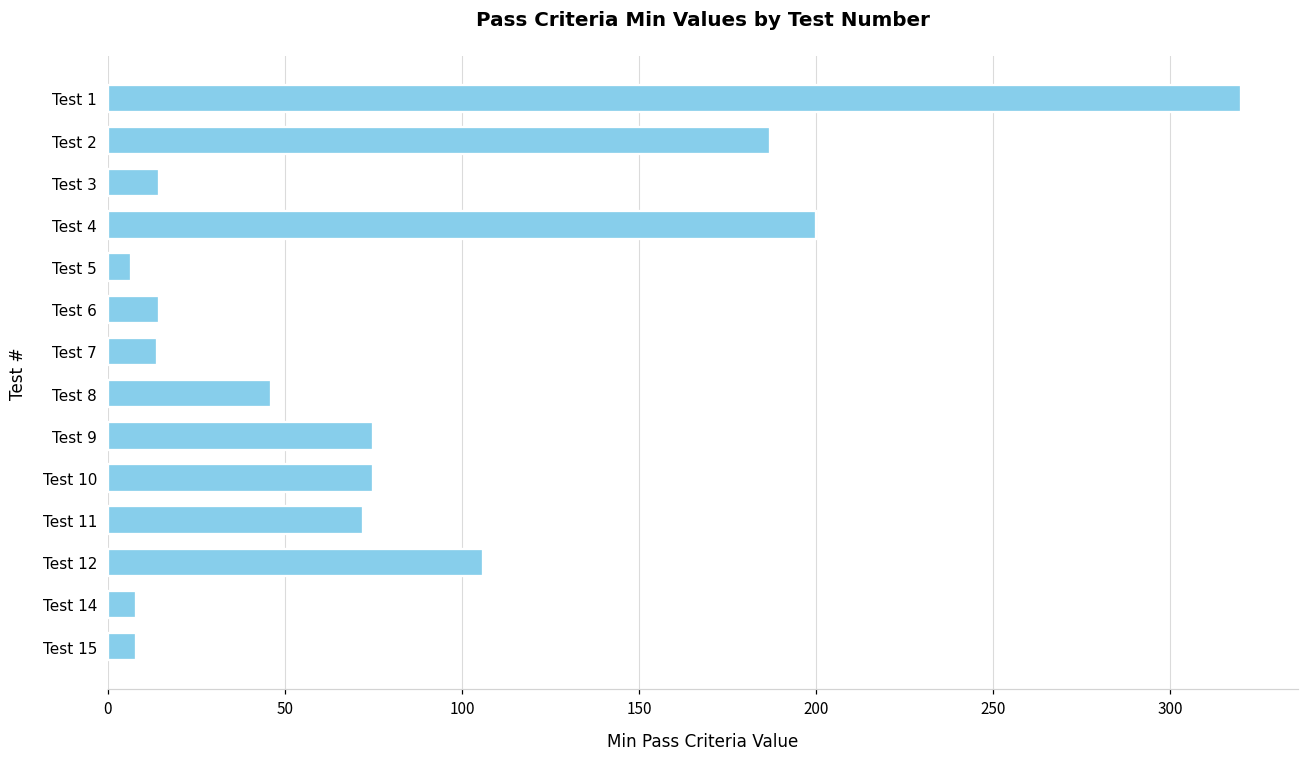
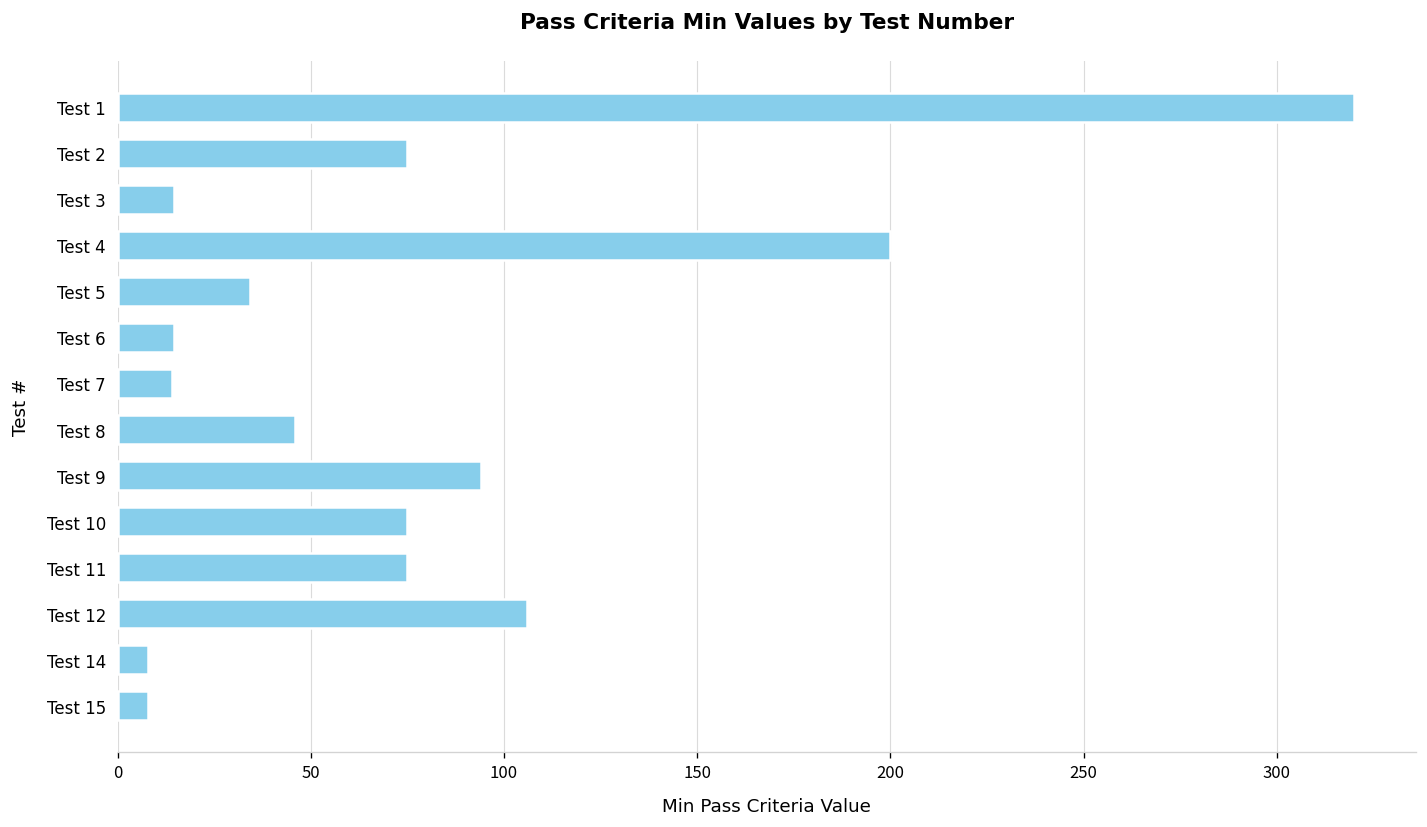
Test 2: 187 -> 75
Test 5: 7 -> 34
Test 9: 75 -> 94
Test 11: 72 -> 75
